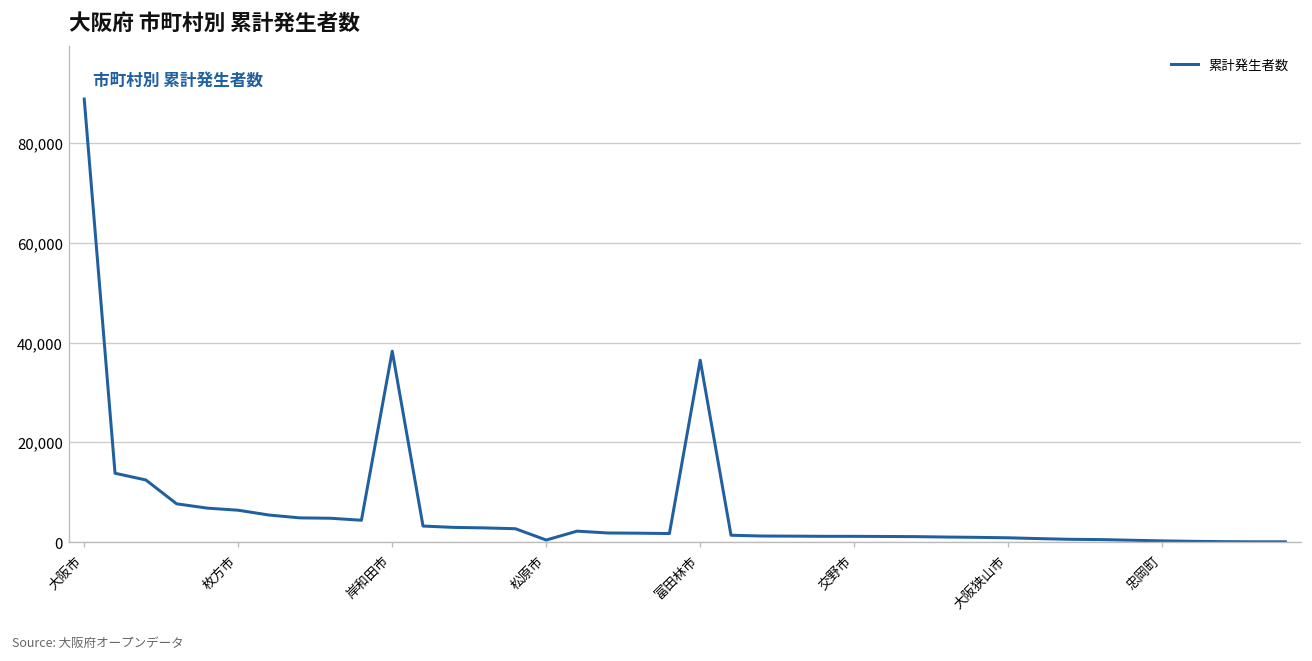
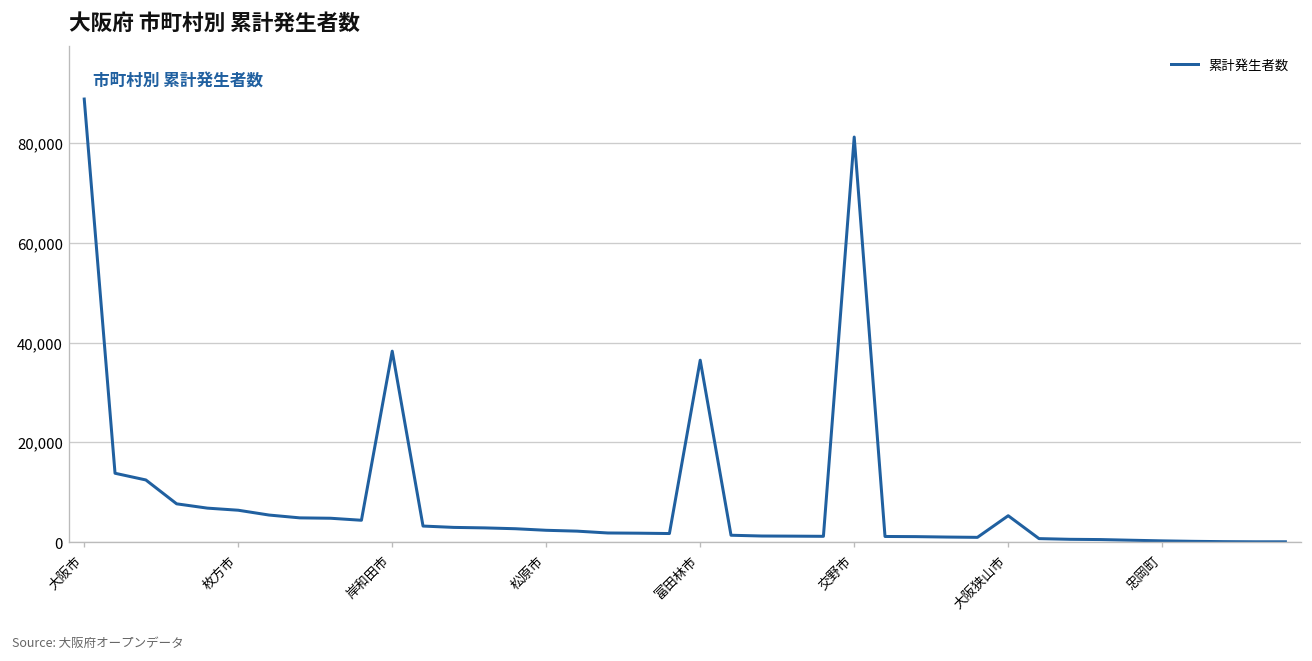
松原市: 0 -> 2,000
交野市: 1,000 -> 81,000
大阪狭山市: 1,000 -> 5,000
